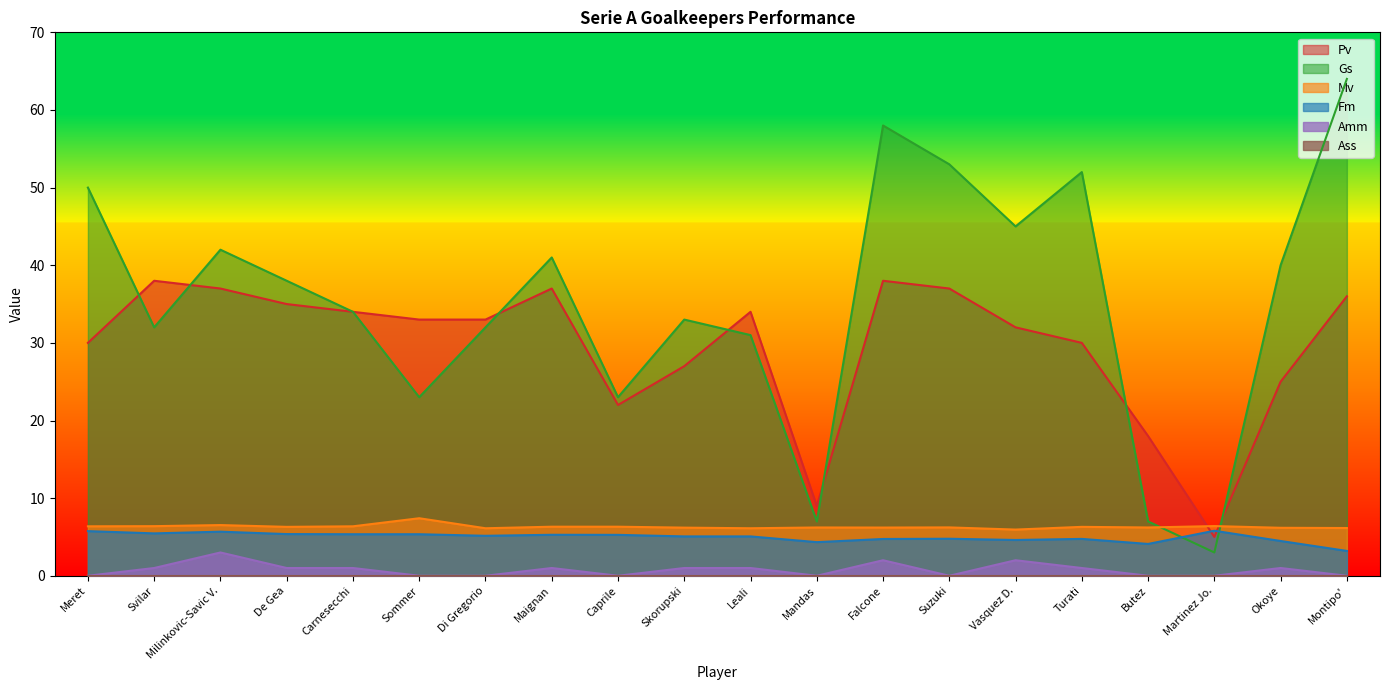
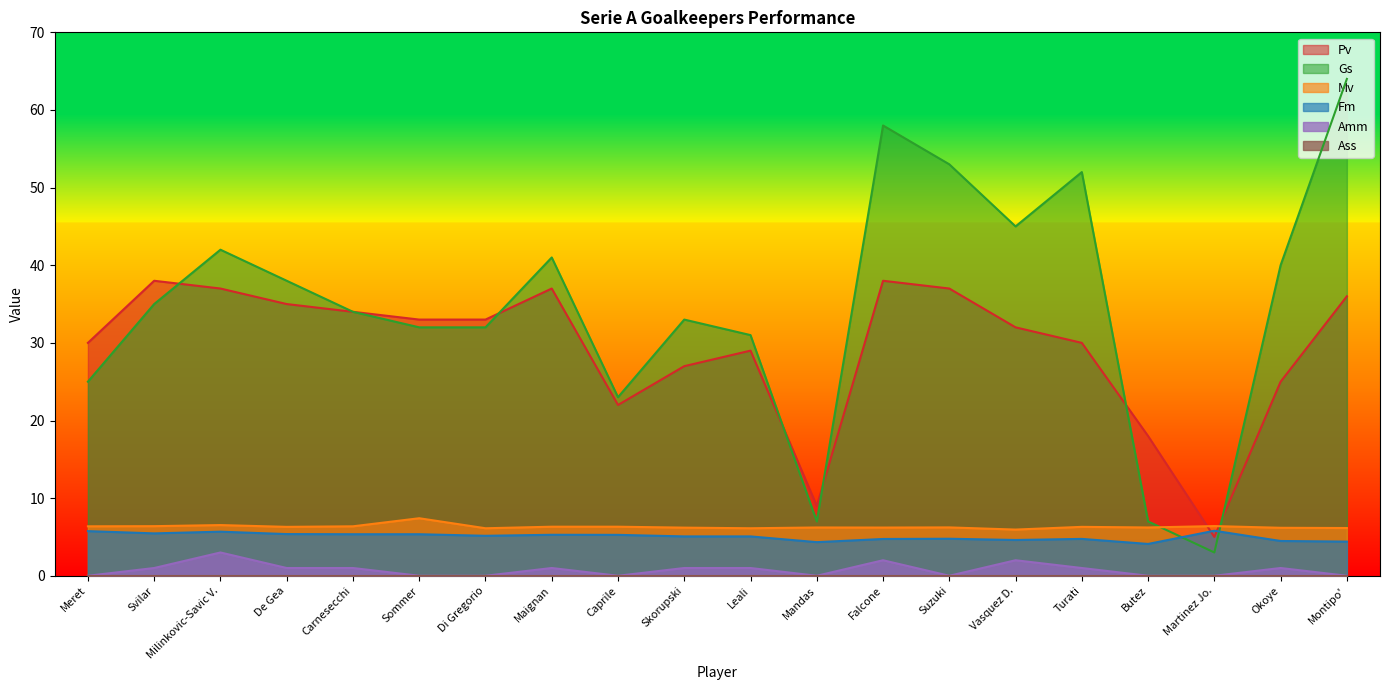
Gs, Meret: 50 -> 25
Gs, Svilar: 32 -> 35
Gs, Sommer: 23 -> 32
Pv, Leali: 34 -> 29
Fm, Montipo': 3 -> 4
